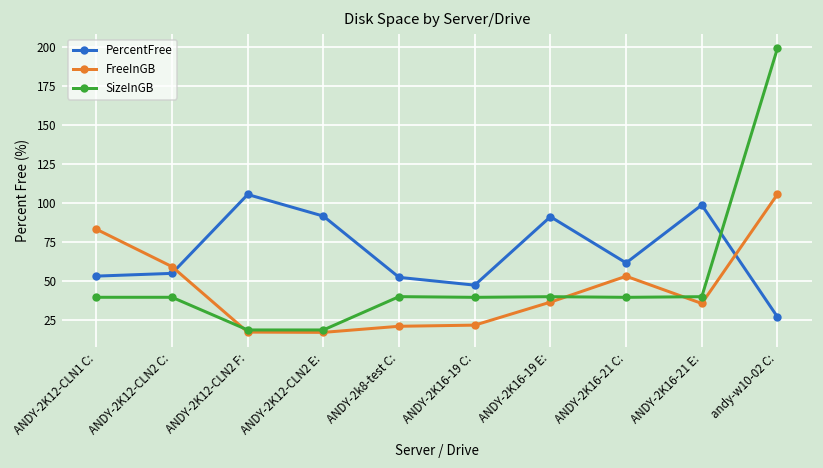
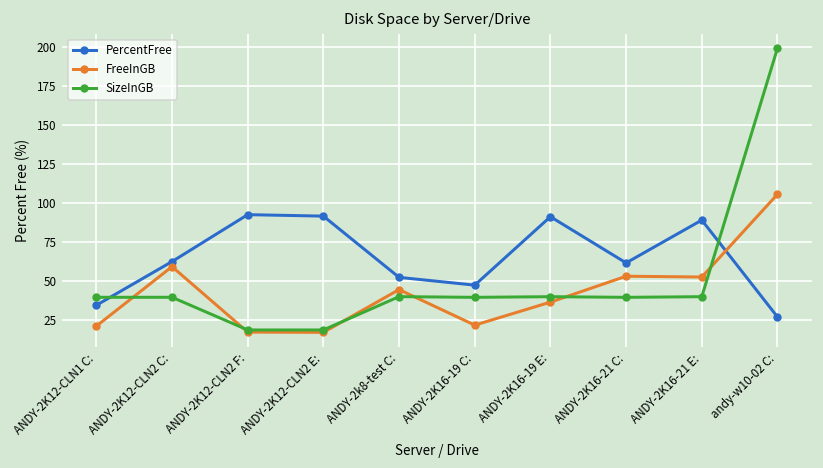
PercentFree, ANDY-2K12-CLN1 C:: 53 -> 34
FreeInGB, ANDY-2K12-CLN1 C:: 83 -> 21
PercentFree, ANDY-2K12-CLN2 C:: 55 -> 62
PercentFree, ANDY-2K12-CLN2 F:: 106 -> 93
FreeInGB, ANDY-2k8-test C:: 21 -> 44
PercentFree, ANDY-2K16-21 E:: 99 -> 89
FreeInGB, ANDY-2K16-21 E:: 36 -> 52
